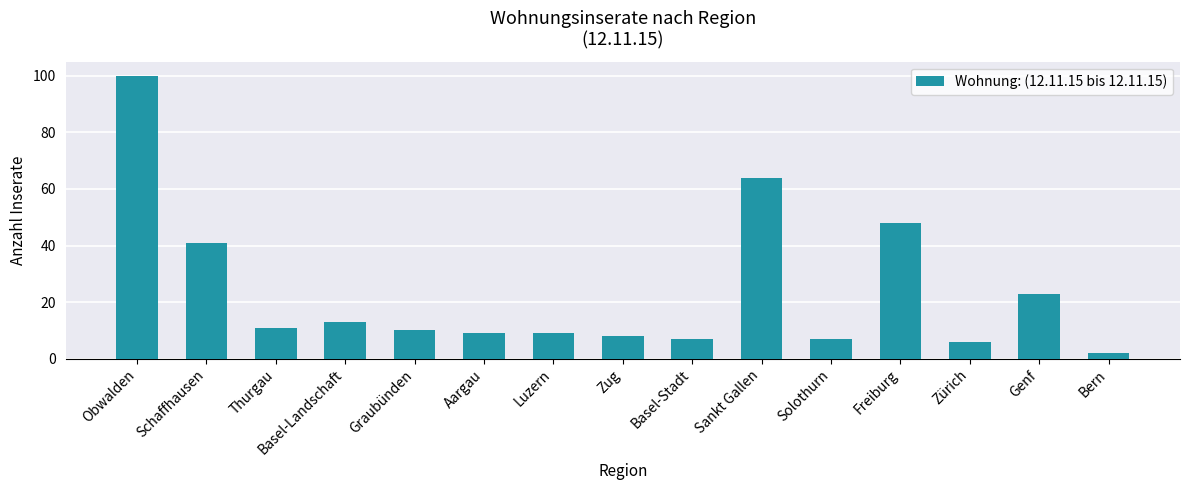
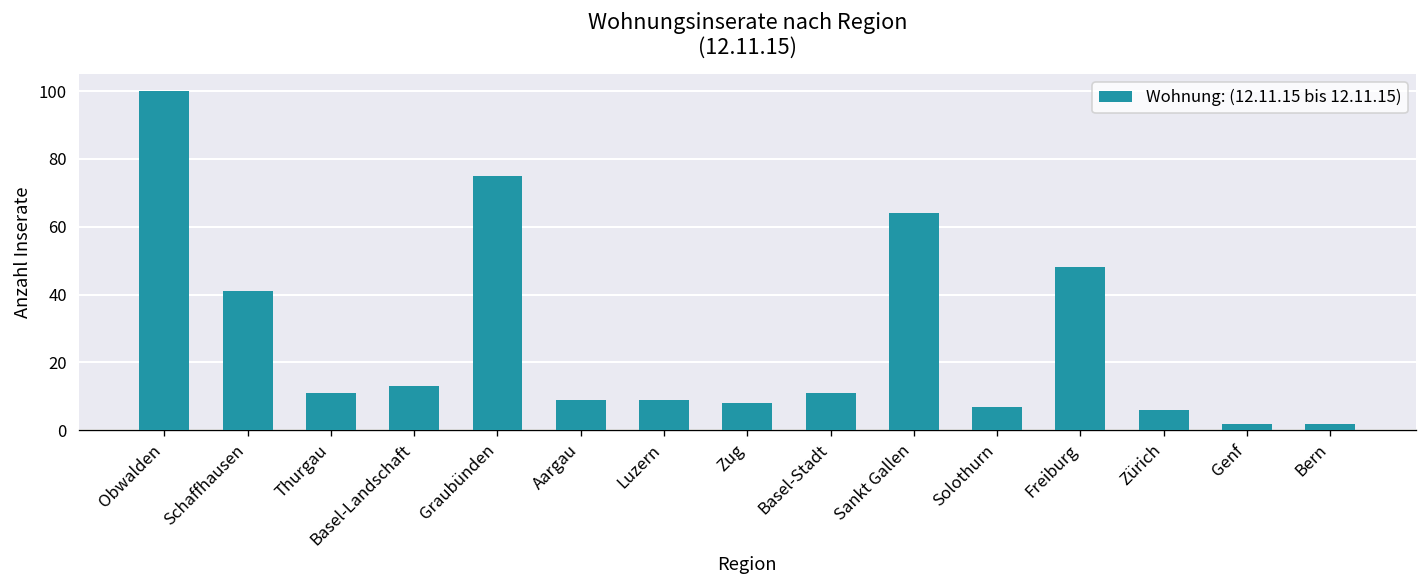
Graubünden: 10 -> 75
Basel-Stadt: 7 -> 11
Genf: 23 -> 2
